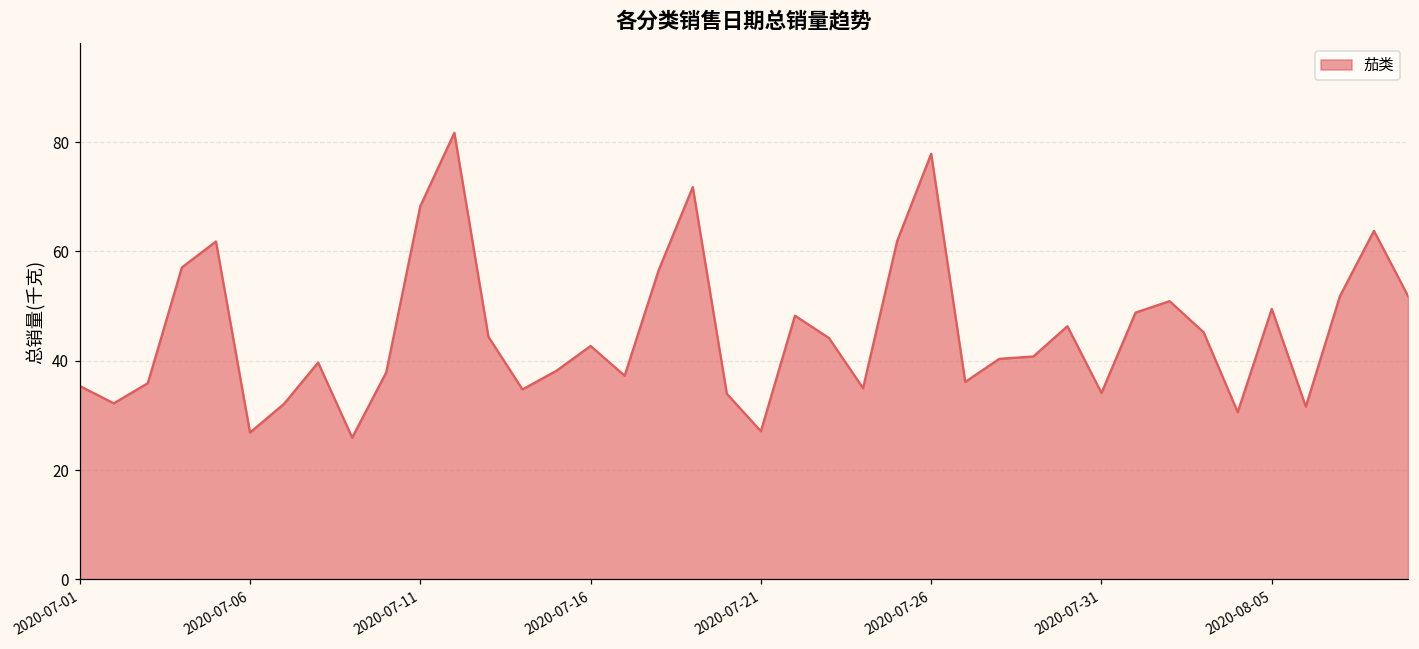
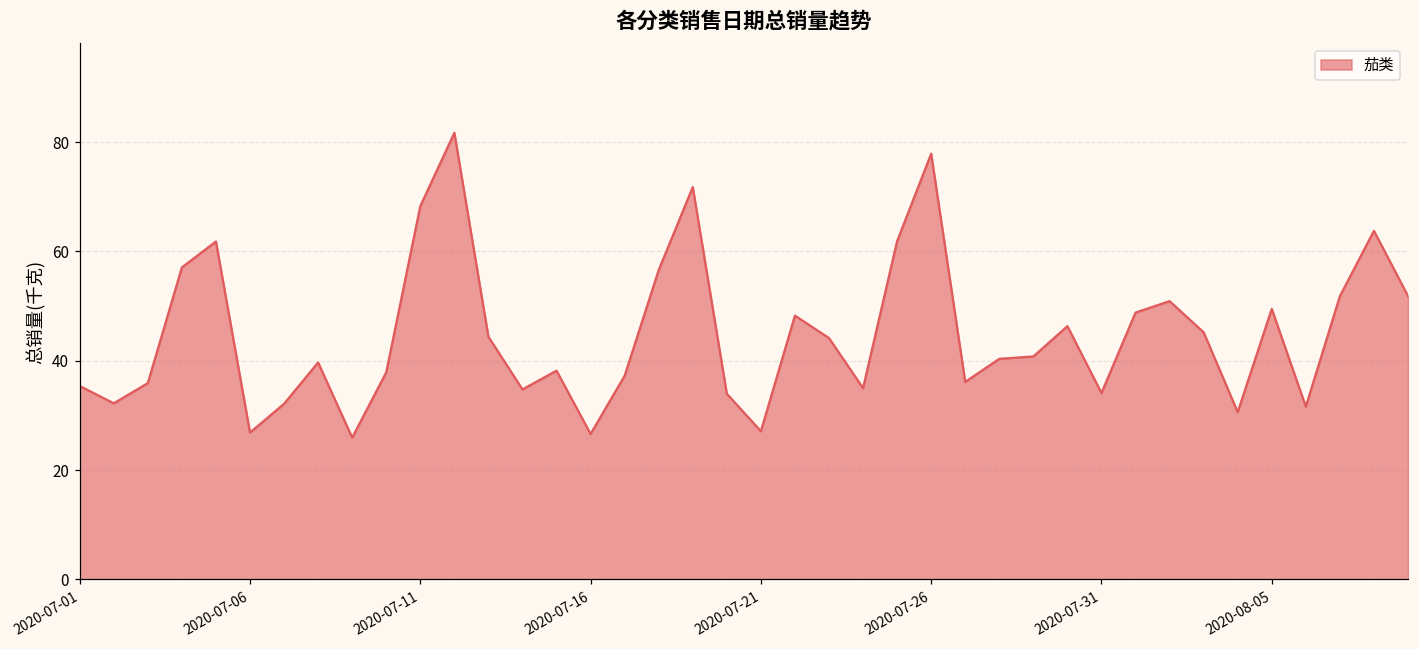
2020-07-16: 43 -> 27
